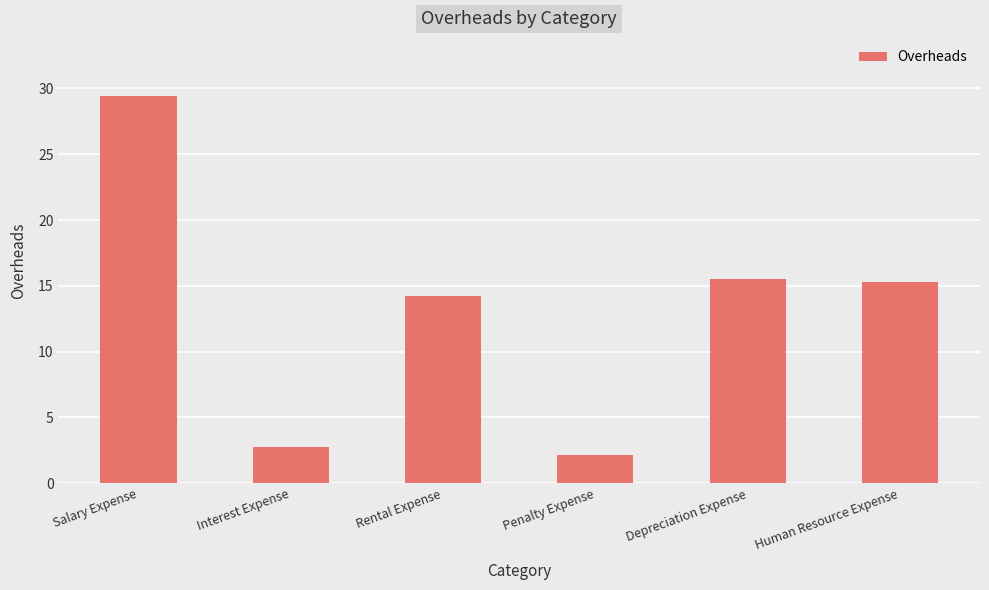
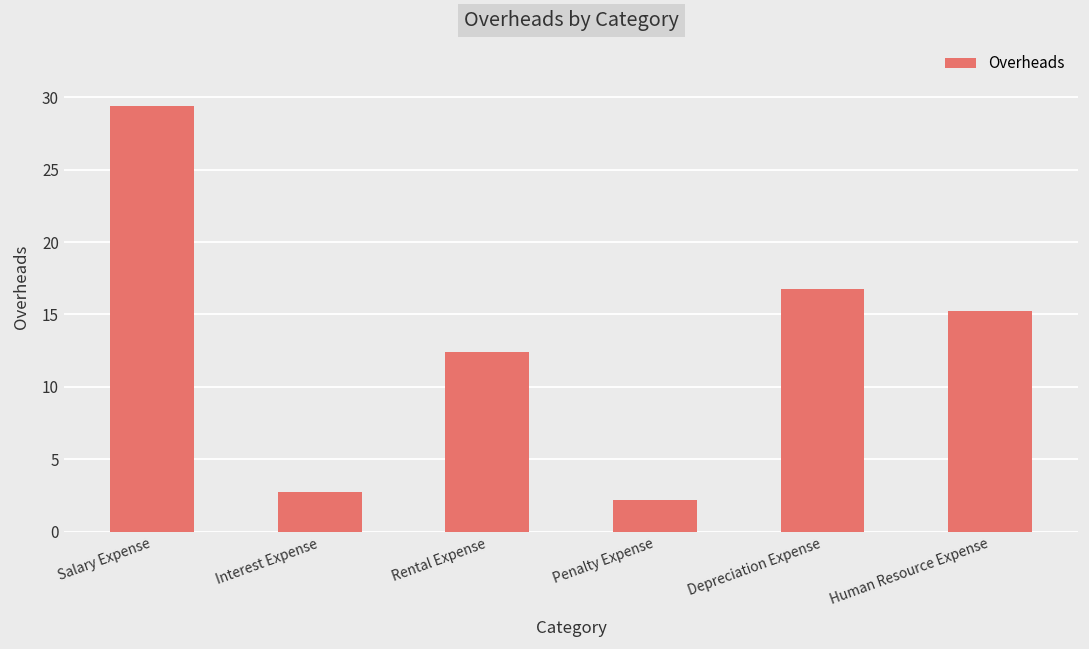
Rental Expense: 14.3 -> 12.4
Depreciation Expense: 15.5 -> 16.8
